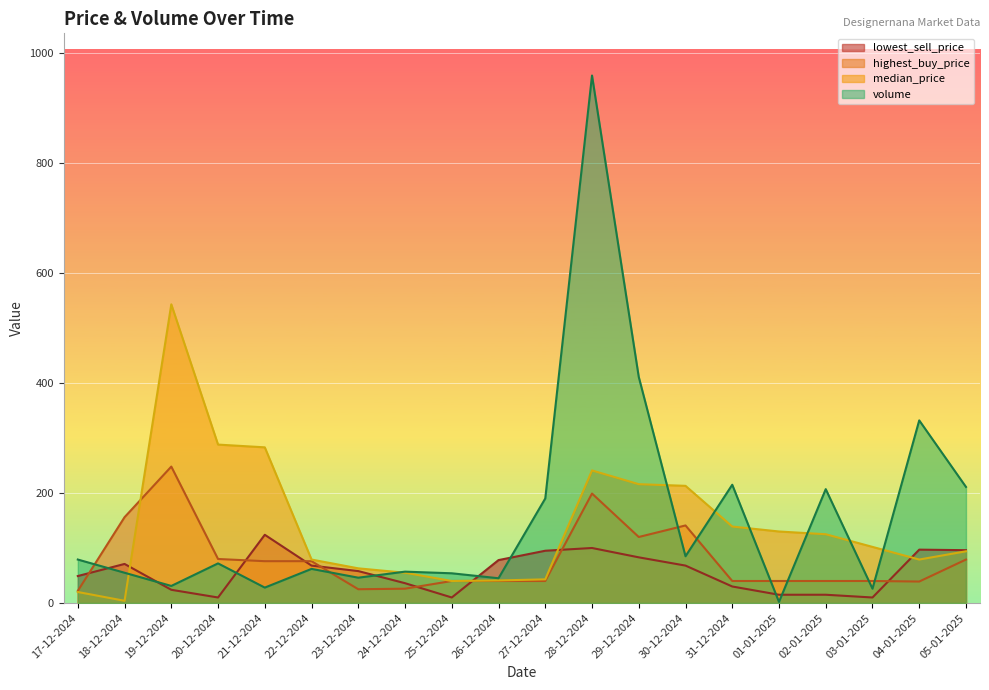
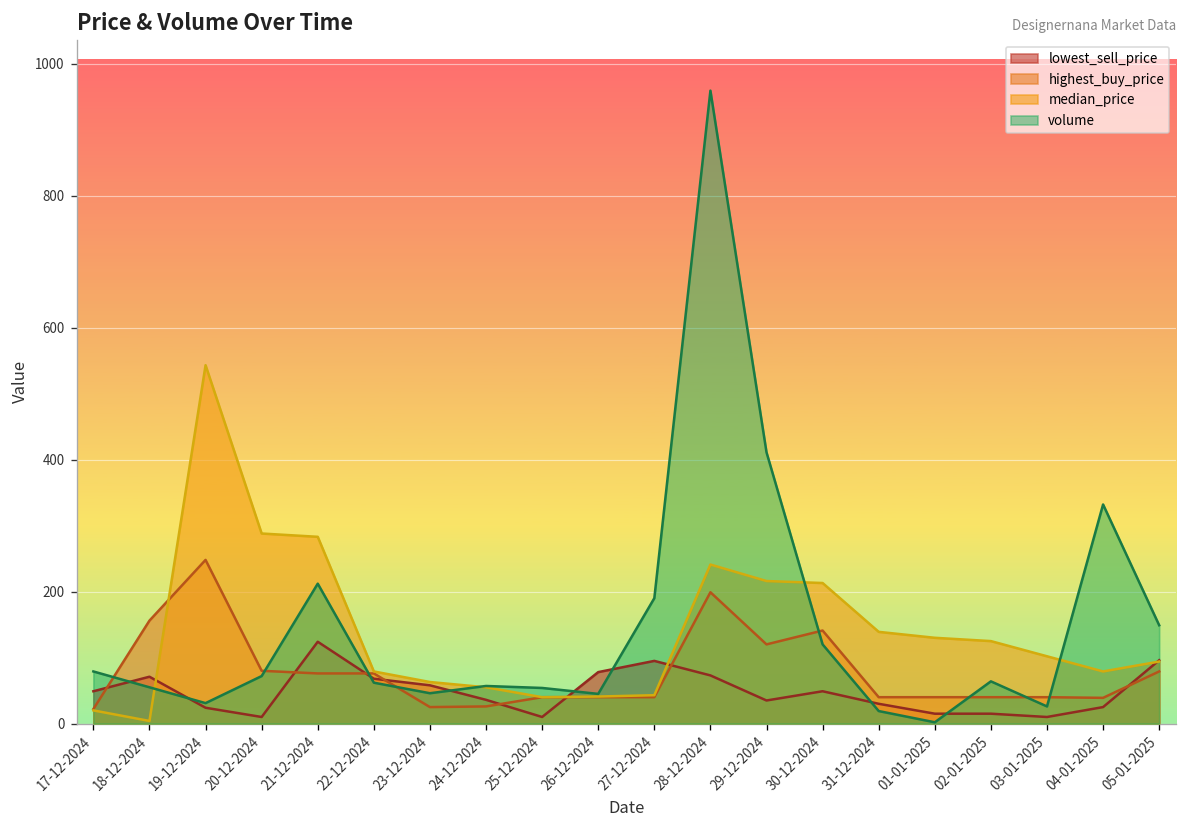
volume, 21-12-2024: 30 -> 210
lowest_sell_price, 28-12-2024: 100 -> 70
lowest_sell_price, 29-12-2024: 80 -> 40
lowest_sell_price, 30-12-2024: 70 -> 50
volume, 30-12-2024: 90 -> 120
volume, 31-12-2024: 220 -> 20
volume, 02-01-2025: 210 -> 60
lowest_sell_price, 04-01-2025: 100 -> 30
volume, 05-01-2025: 210 -> 150
